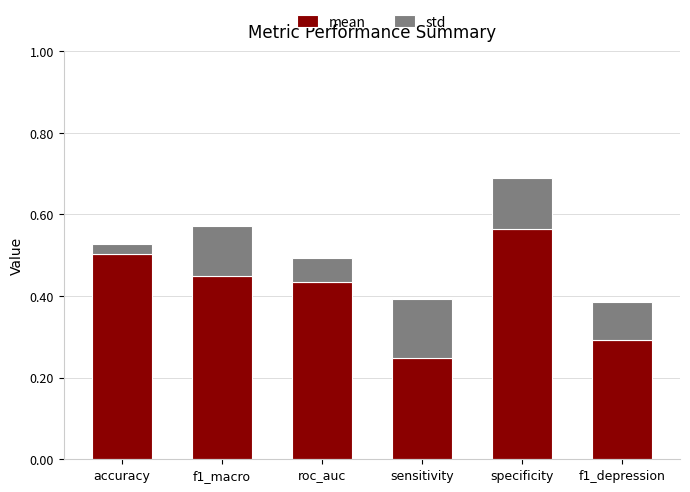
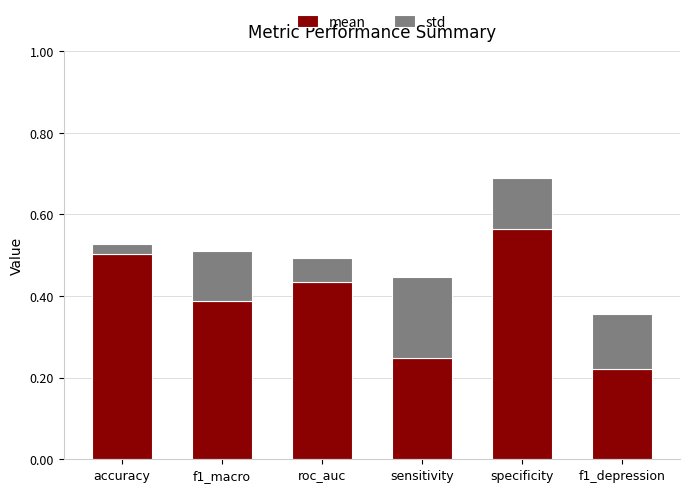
mean, f1_macro: 0.45 -> 0.39
std, sensitivity: 0.14 -> 0.20
mean, f1_depression: 0.29 -> 0.22
std, f1_depression: 0.09 -> 0.13
